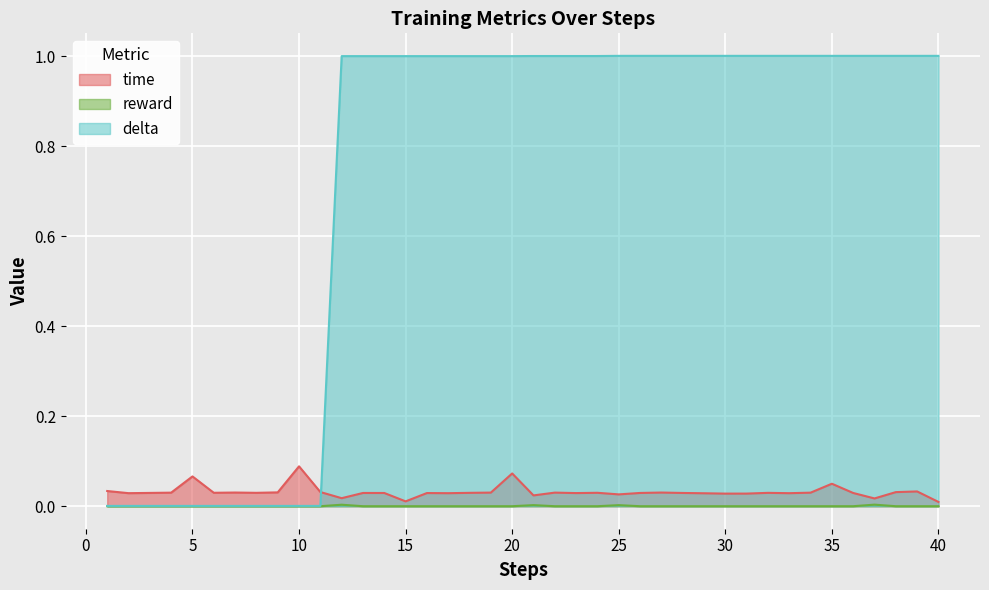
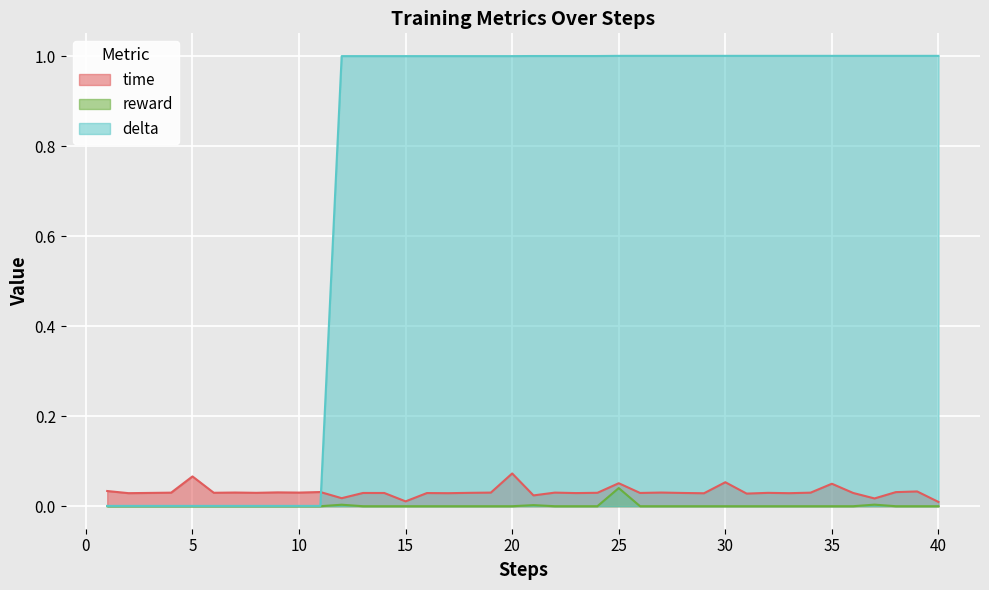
time, 10: 0.09 -> 0.03
time, 25: 0.03 -> 0.05
reward, 25: 0.00 -> 0.04
time, 30: 0.03 -> 0.05
